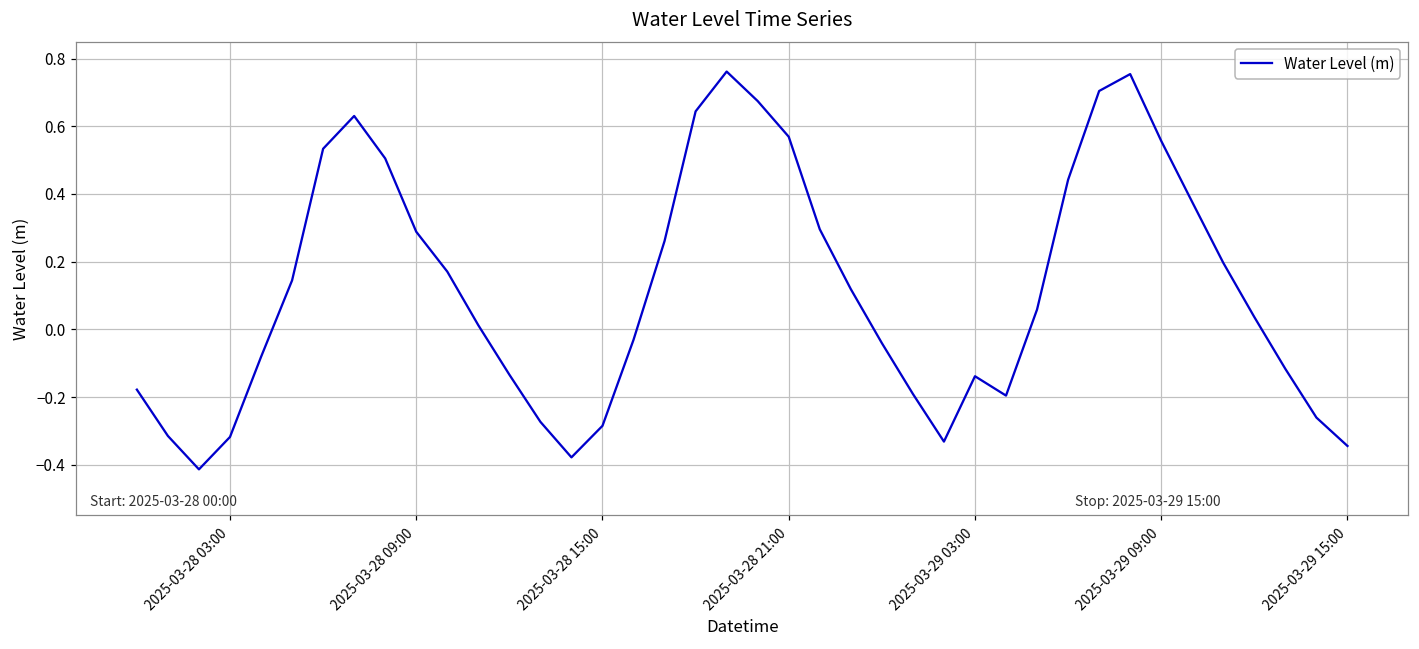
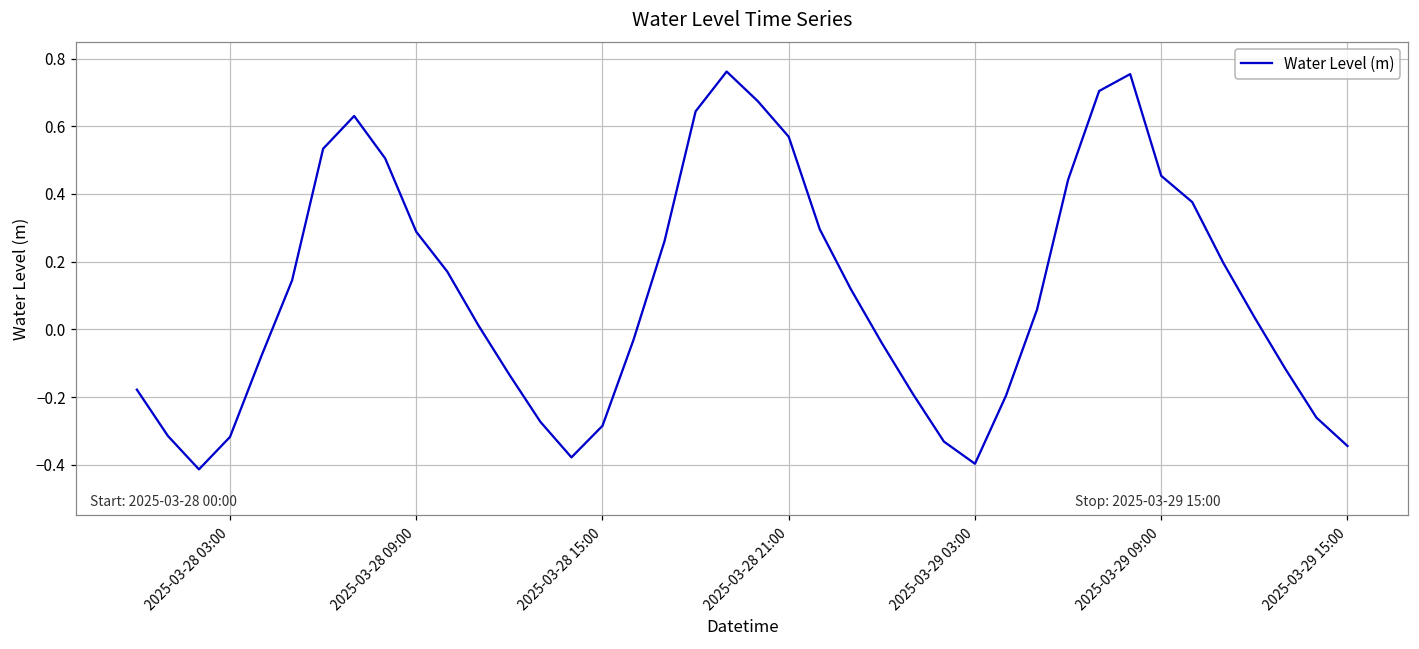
2025-03-29 03:00: -0.14 -> -0.40
2025-03-29 09:00: 0.56 -> 0.45
